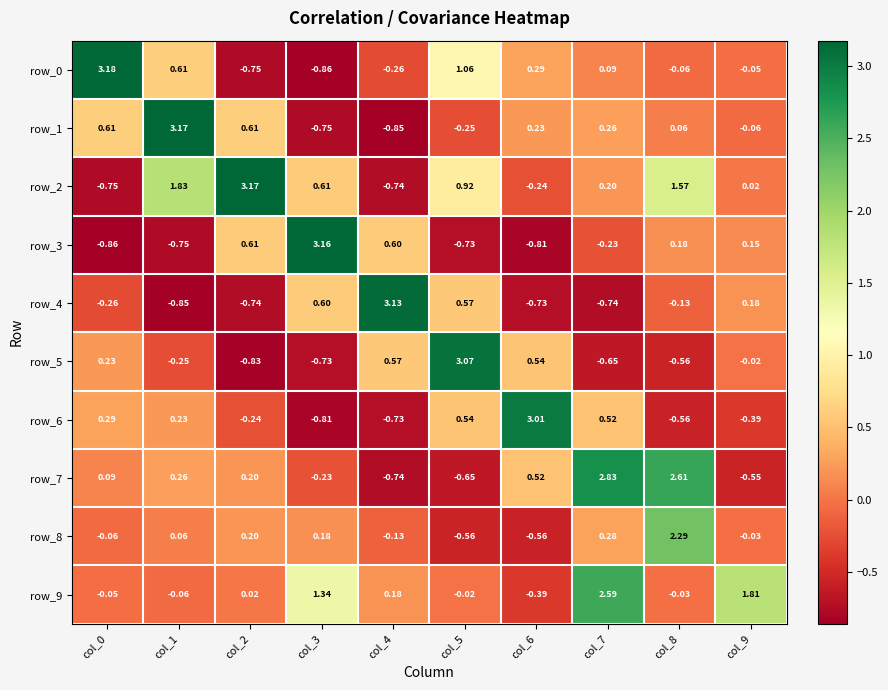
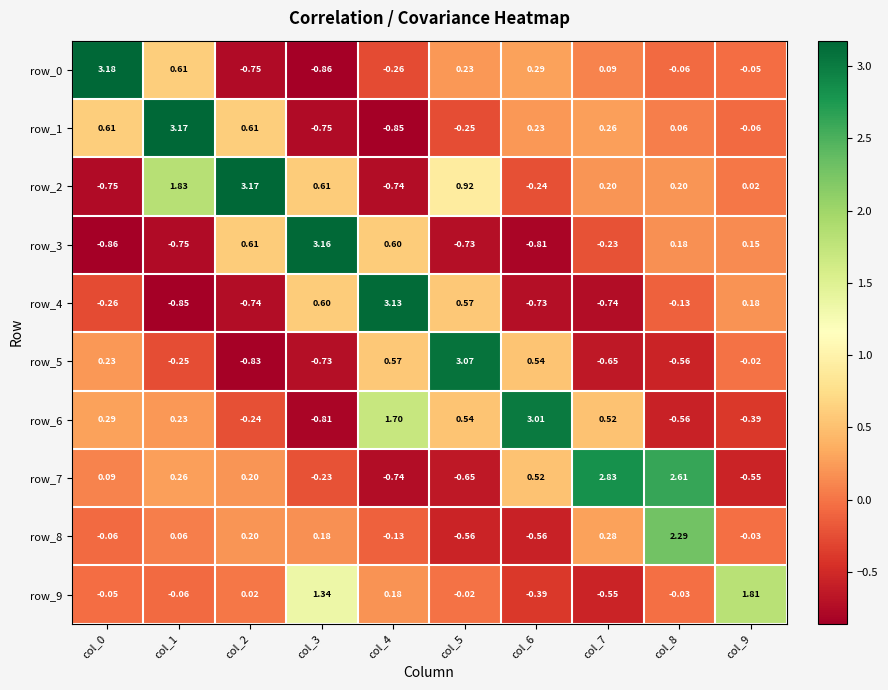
row_0, col_5: 1.06 -> 0.23
row_2, col_8: 1.57 -> 0.20
row_6, col_4: -0.73 -> 1.70
row_9, col_7: 2.59 -> -0.55
